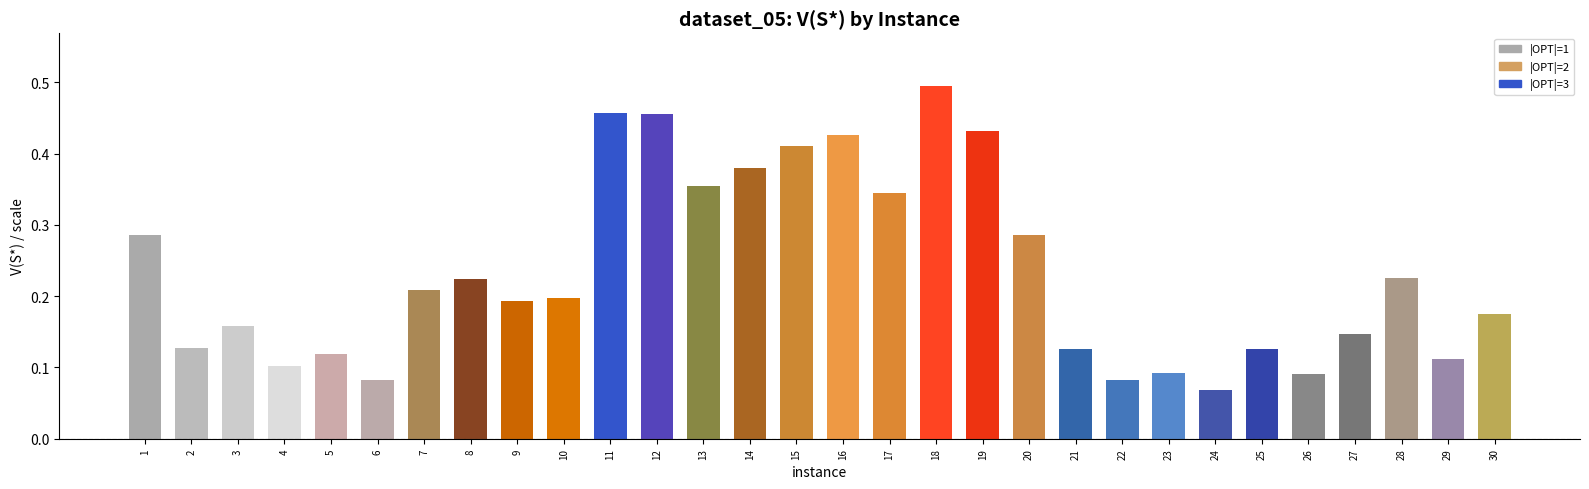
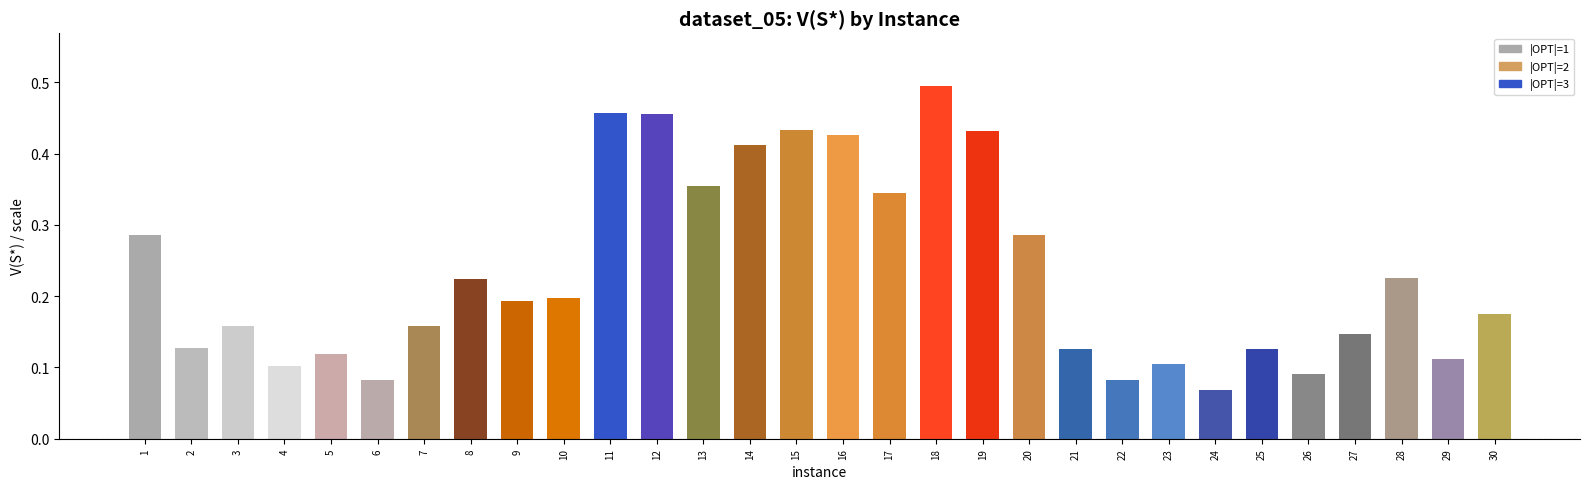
7: 0.21 -> 0.16
14: 0.38 -> 0.41
15: 0.41 -> 0.43
23: 0.09 -> 0.10
